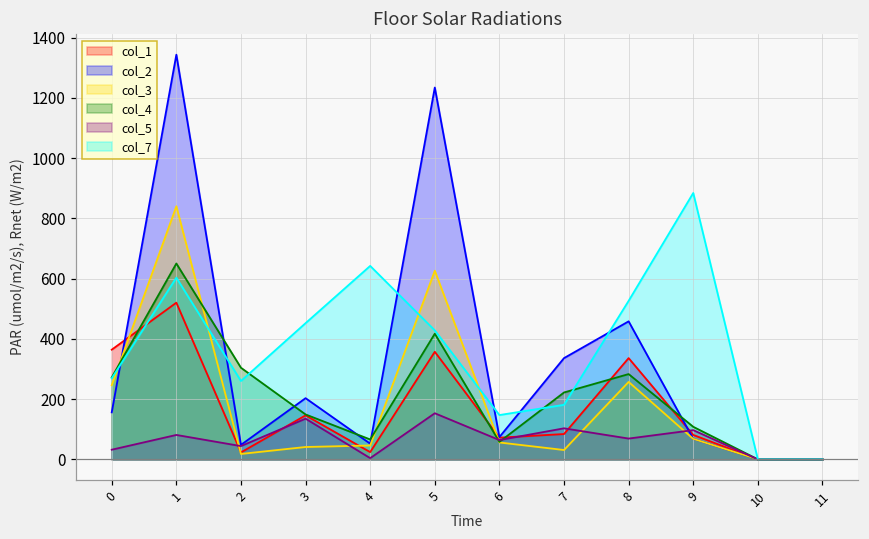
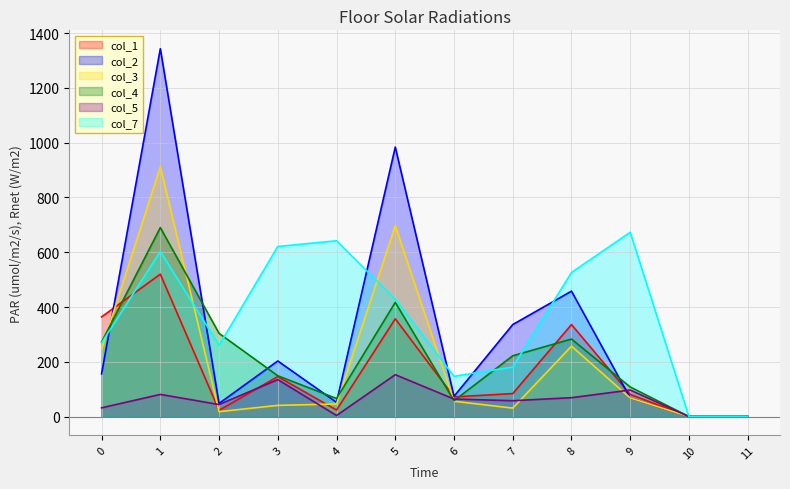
col_3, 1: 840 -> 910
col_4, 1: 650 -> 690
col_7, 3: 450 -> 620
col_2, 5: 1230 -> 980
col_3, 5: 630 -> 700
col_5, 7: 100 -> 60
col_7, 9: 880 -> 670
